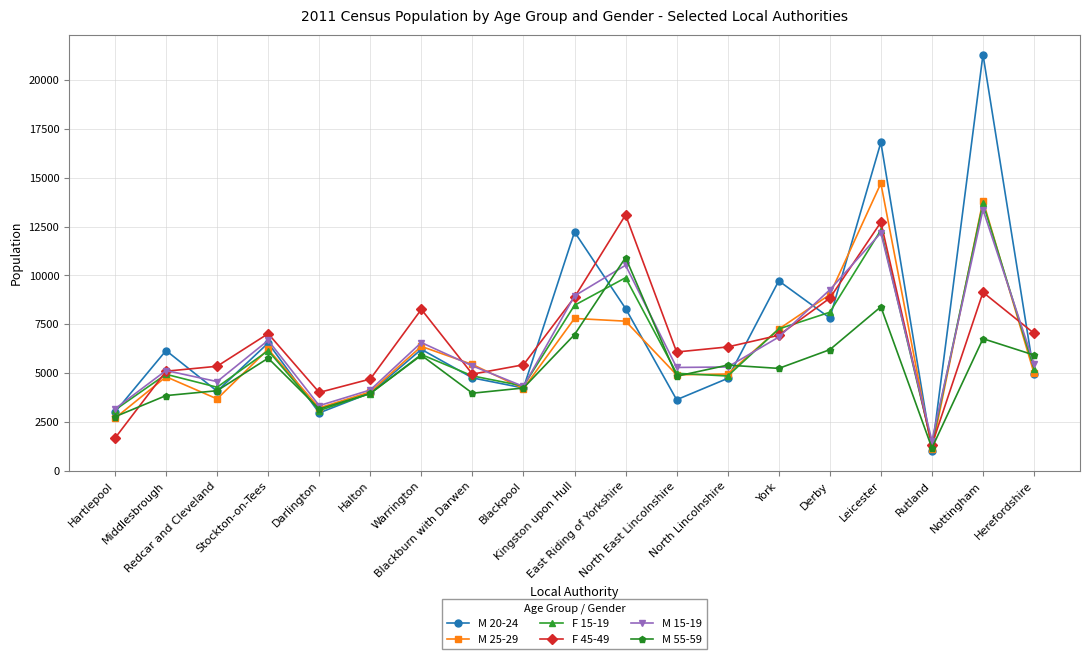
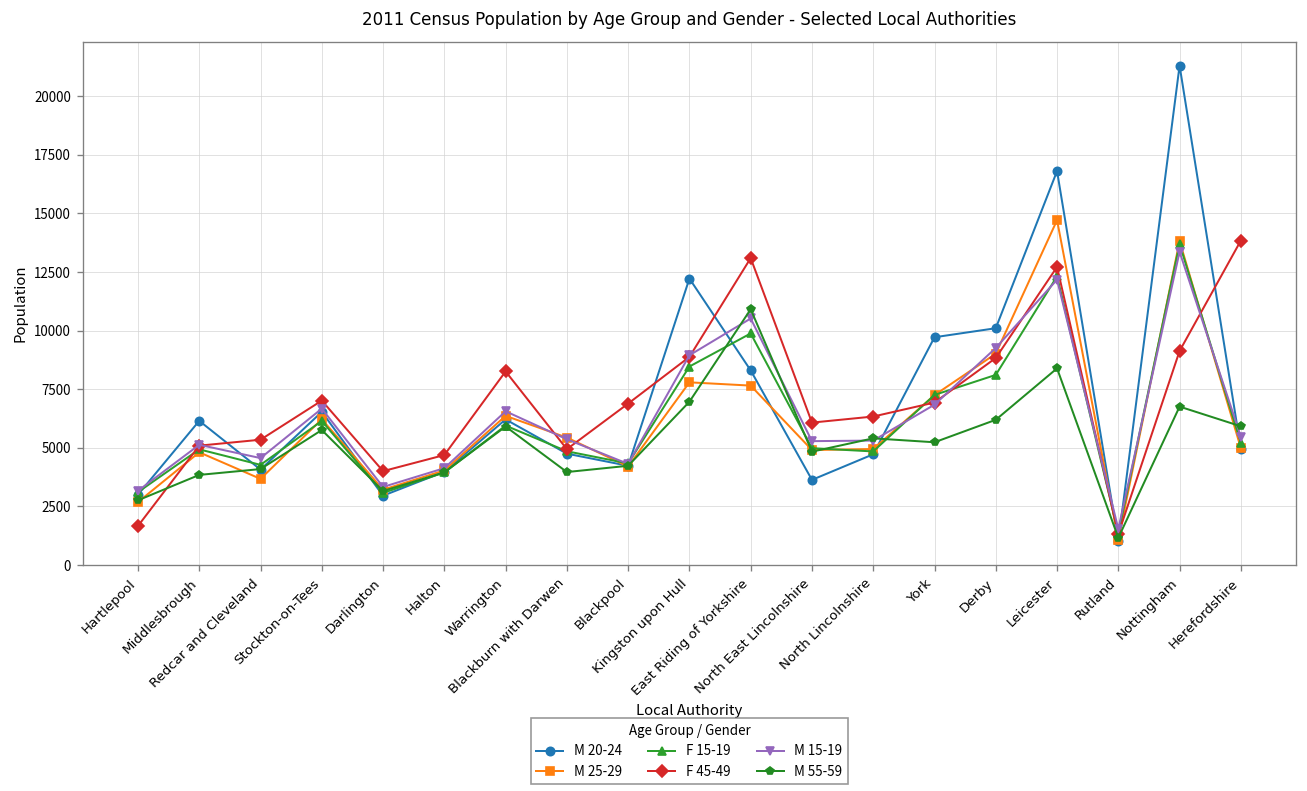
F 45-49, Blackpool: 5400 -> 6900
M 20-24, Derby: 7800 -> 10100
F 45-49, Herefordshire: 7000 -> 13800
